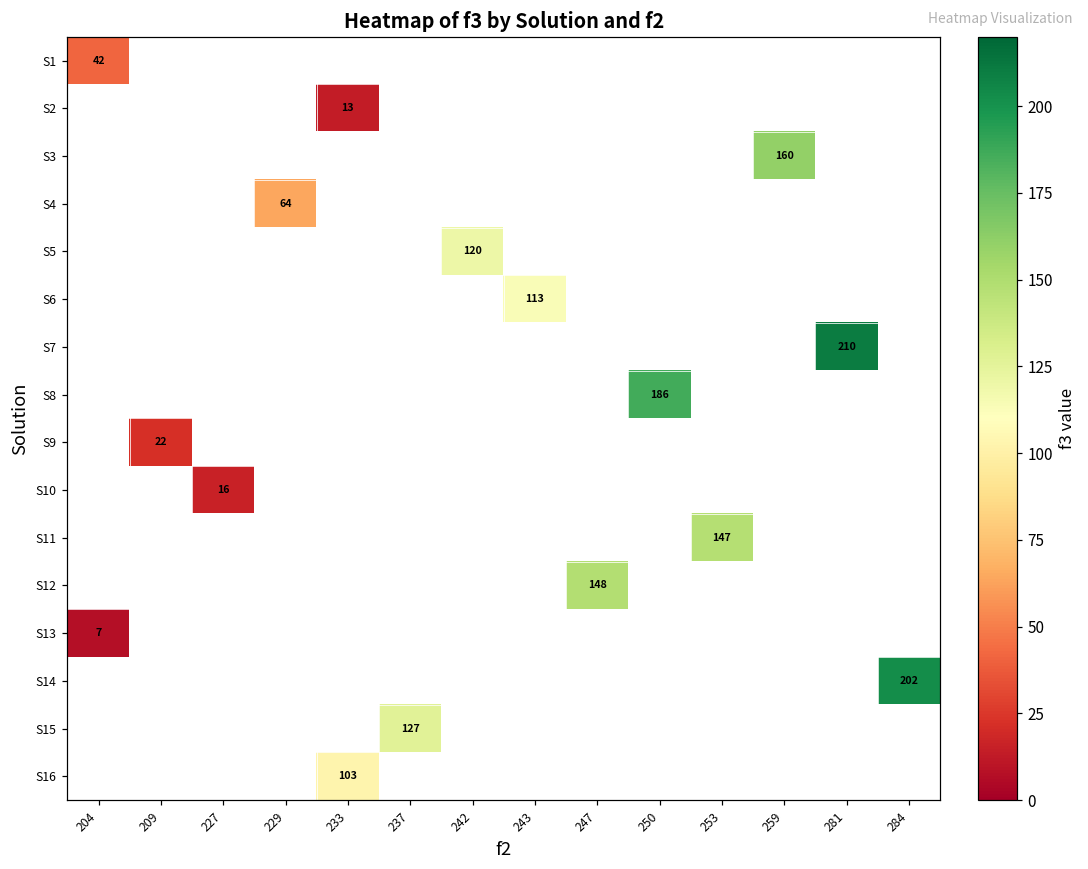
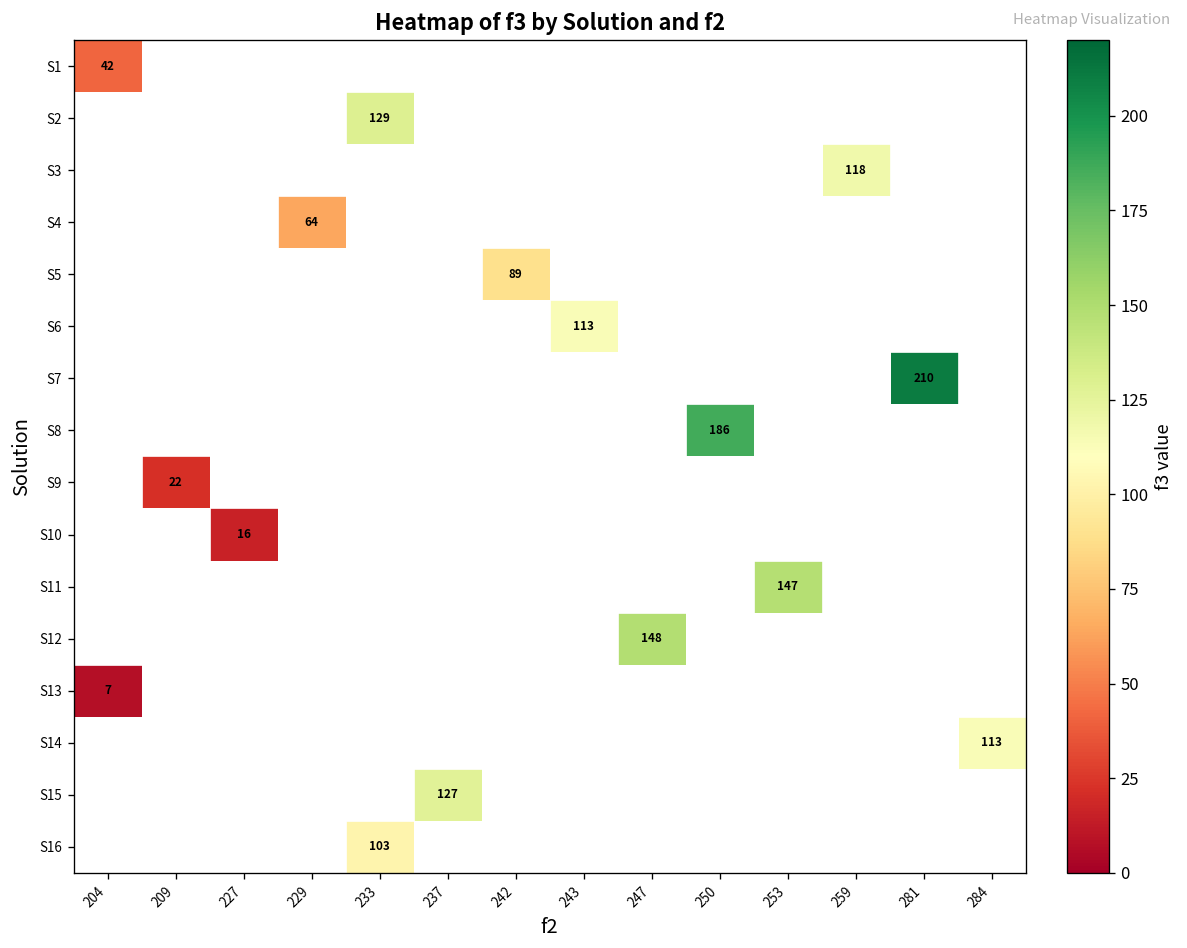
S2, 233: 13 -> 129
S3, 259: 160 -> 118
S5, 242: 120 -> 89
S14, 284: 202 -> 113
